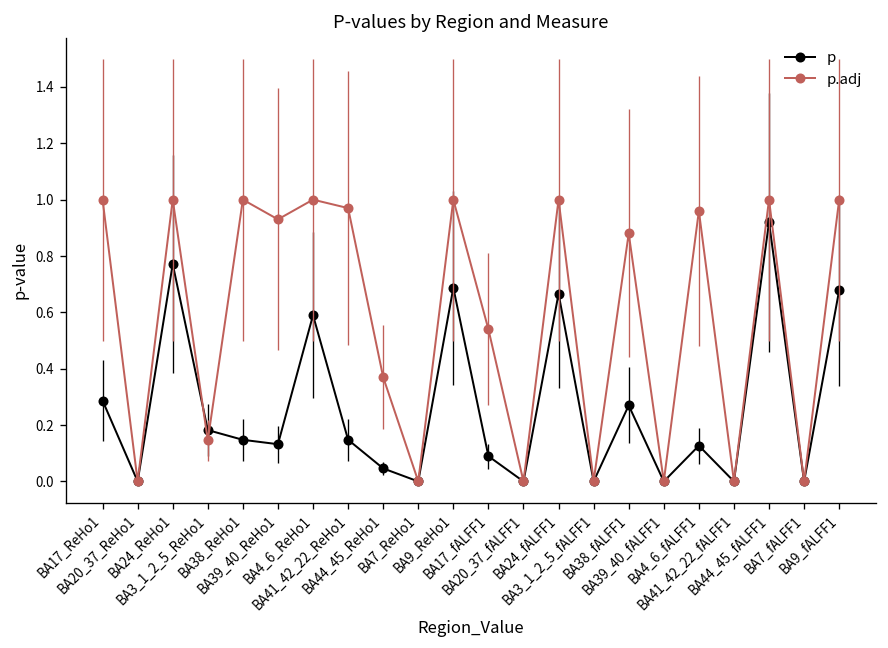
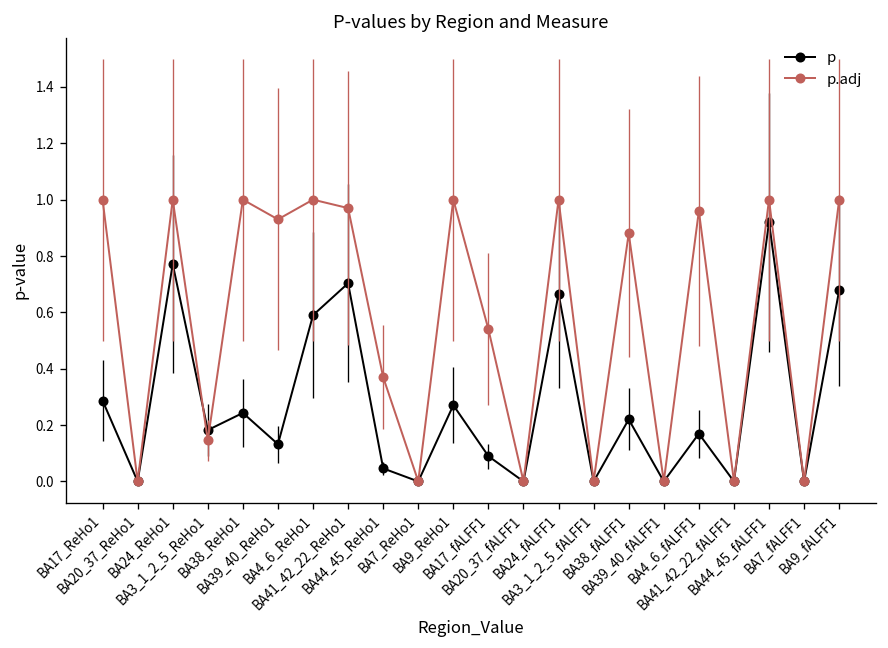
p, BA38_ReHo1: 0.15 -> 0.24
p, BA41_42_22_ReHo1: 0.15 -> 0.70
p, BA9_ReHo1: 0.69 -> 0.27
p, BA38_fALFF1: 0.27 -> 0.22
p, BA4_6_fALFF1: 0.13 -> 0.17
